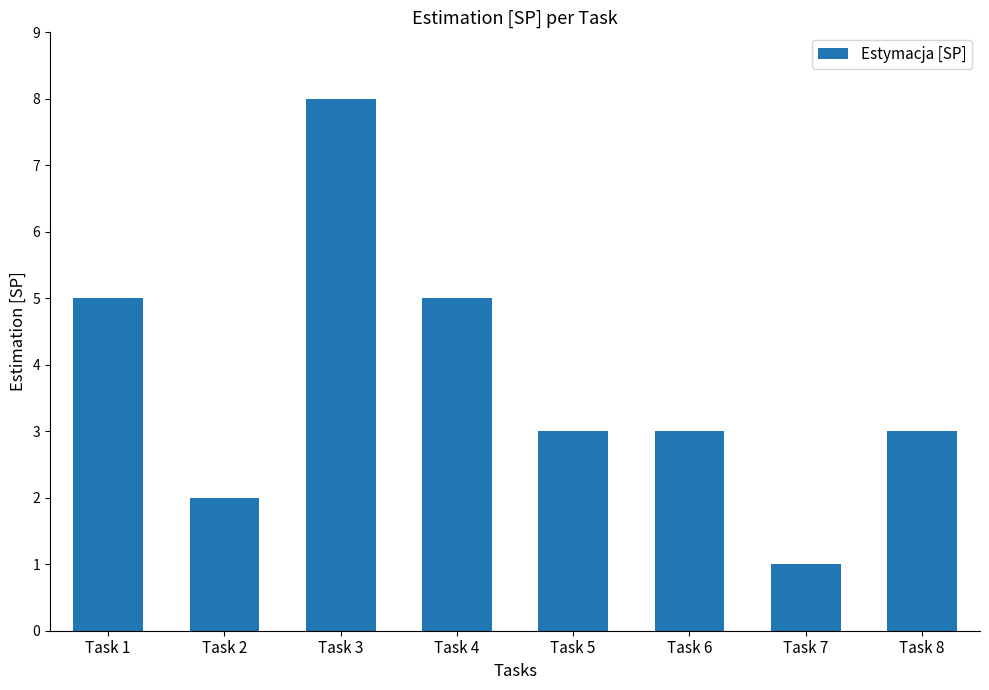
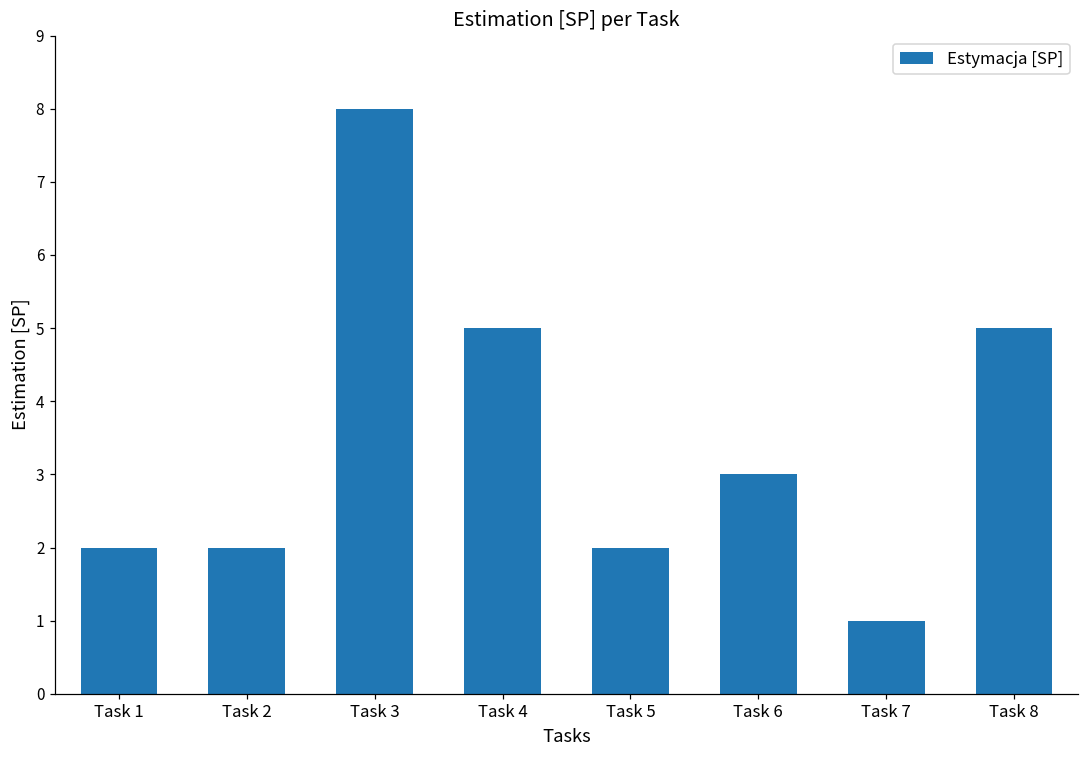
Task 1: 5 -> 2
Task 5: 3 -> 2
Task 8: 3 -> 5
